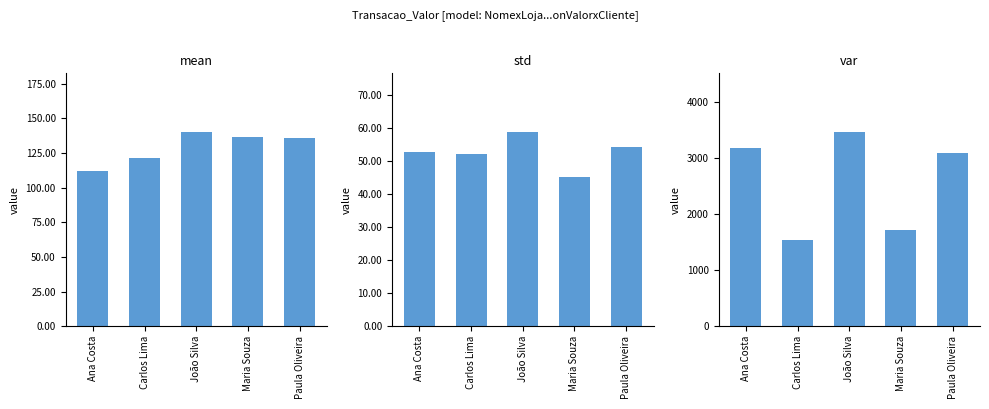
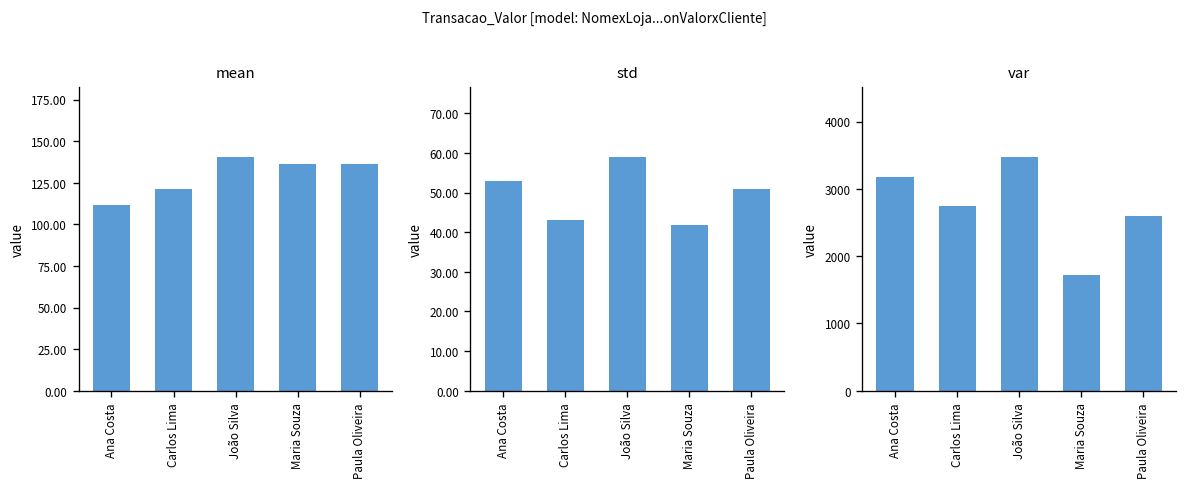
std, Carlos Lima: 52 -> 43
std, Maria Souza: 45 -> 42
std, Paula Oliveira: 54 -> 51
var, Carlos Lima: 1500 -> 2700
var, Paula Oliveira: 3100 -> 2600
